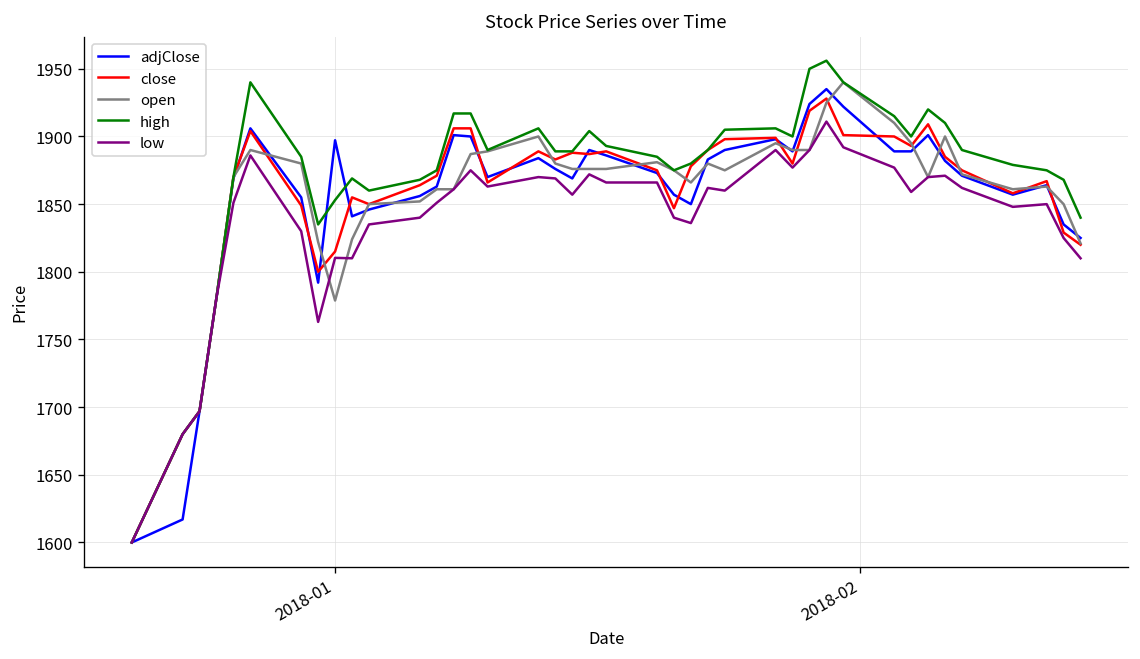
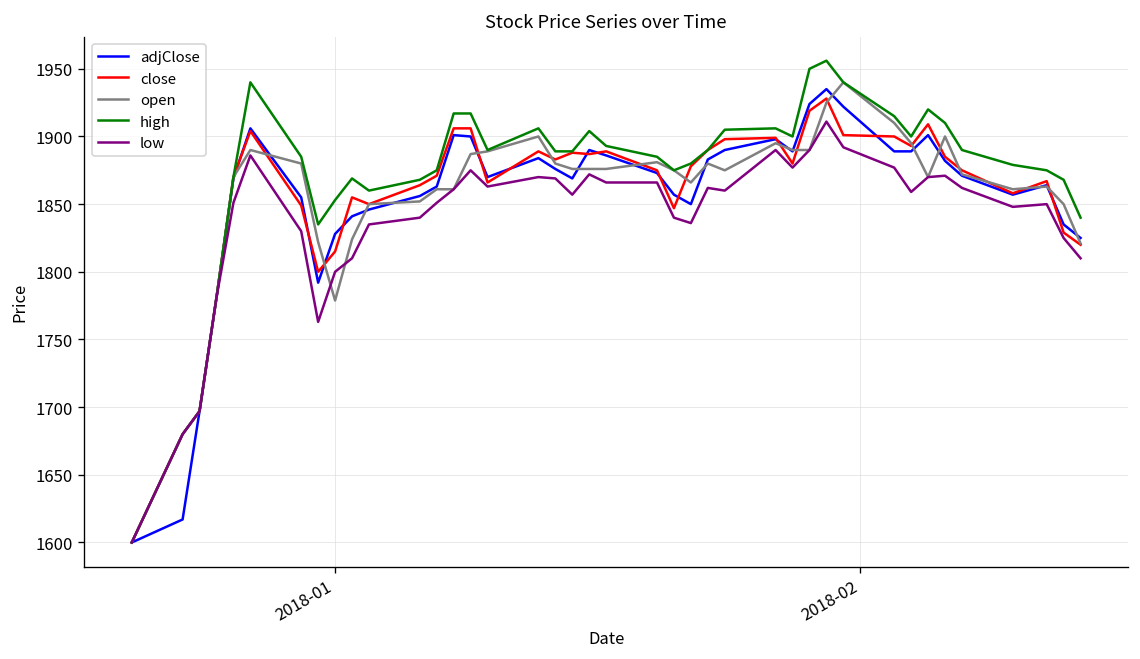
adjClose, 2018-01: 1897 -> 1828
low, 2018-01: 1810 -> 1800
